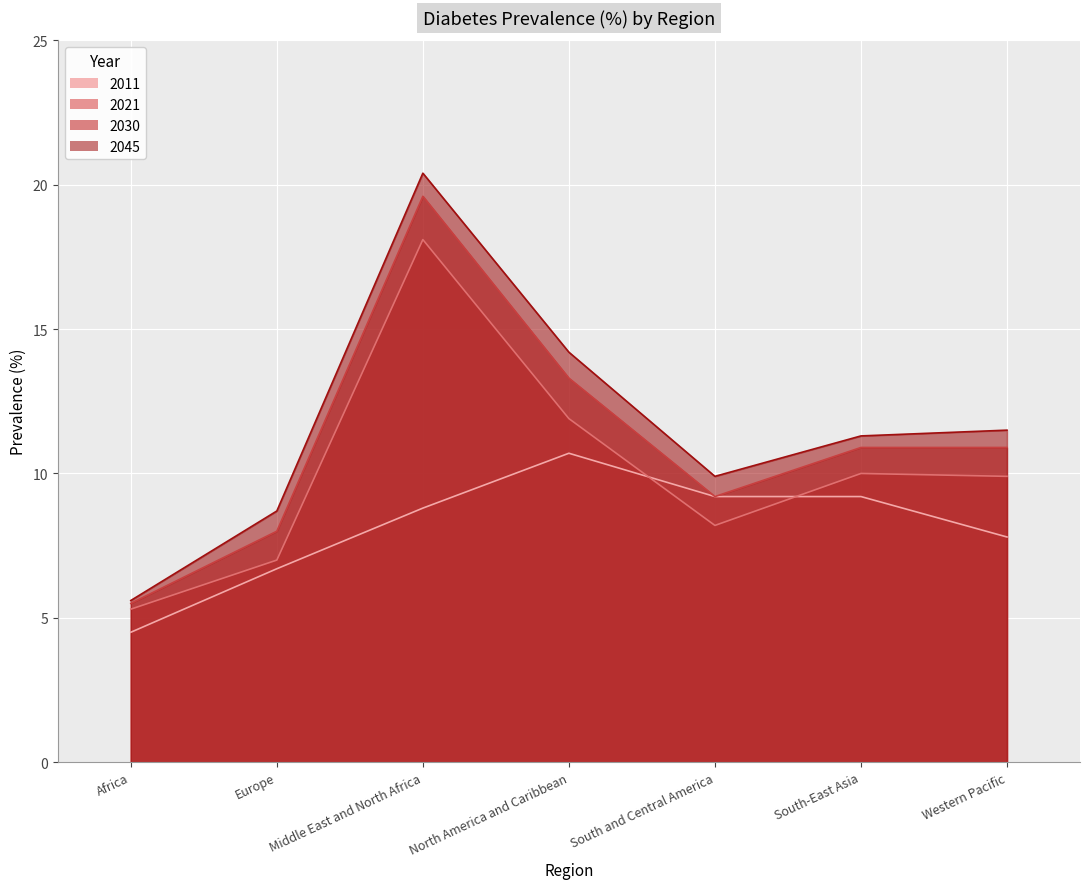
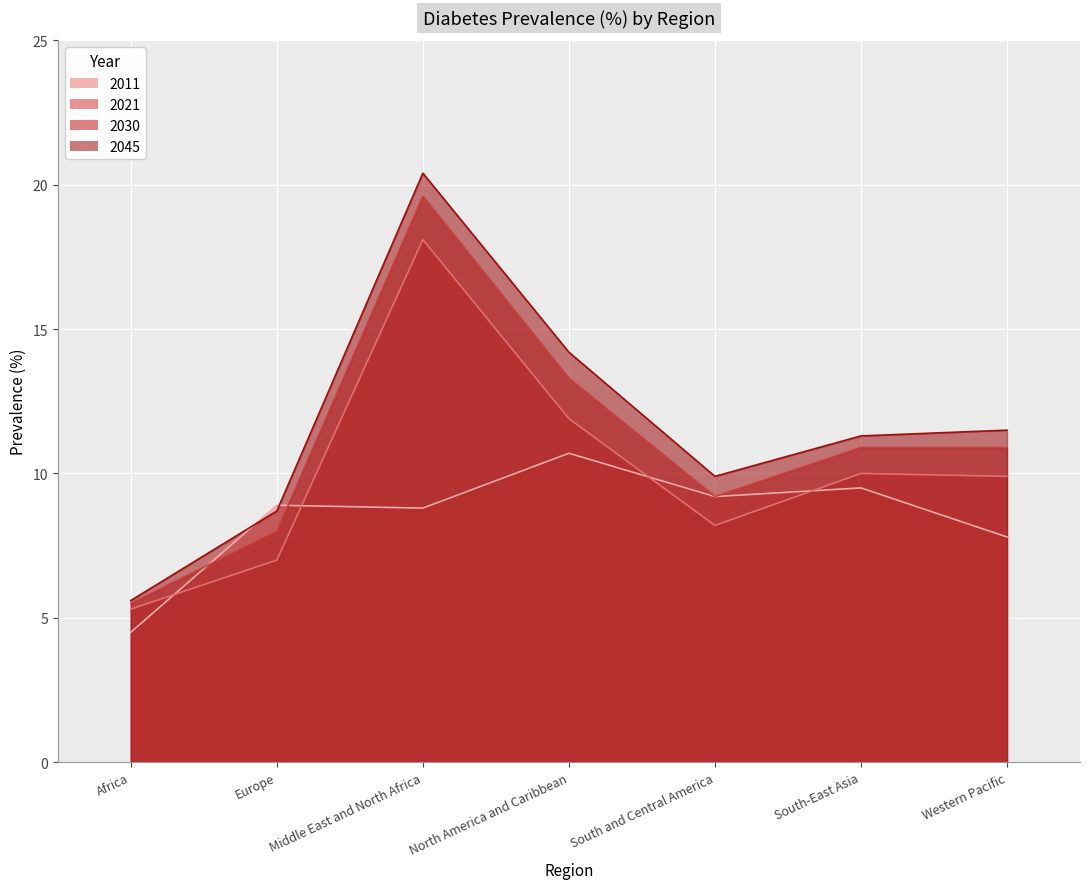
2011, Europe: 6.7 -> 8.9
2011, South-East Asia: 9.2 -> 9.5
